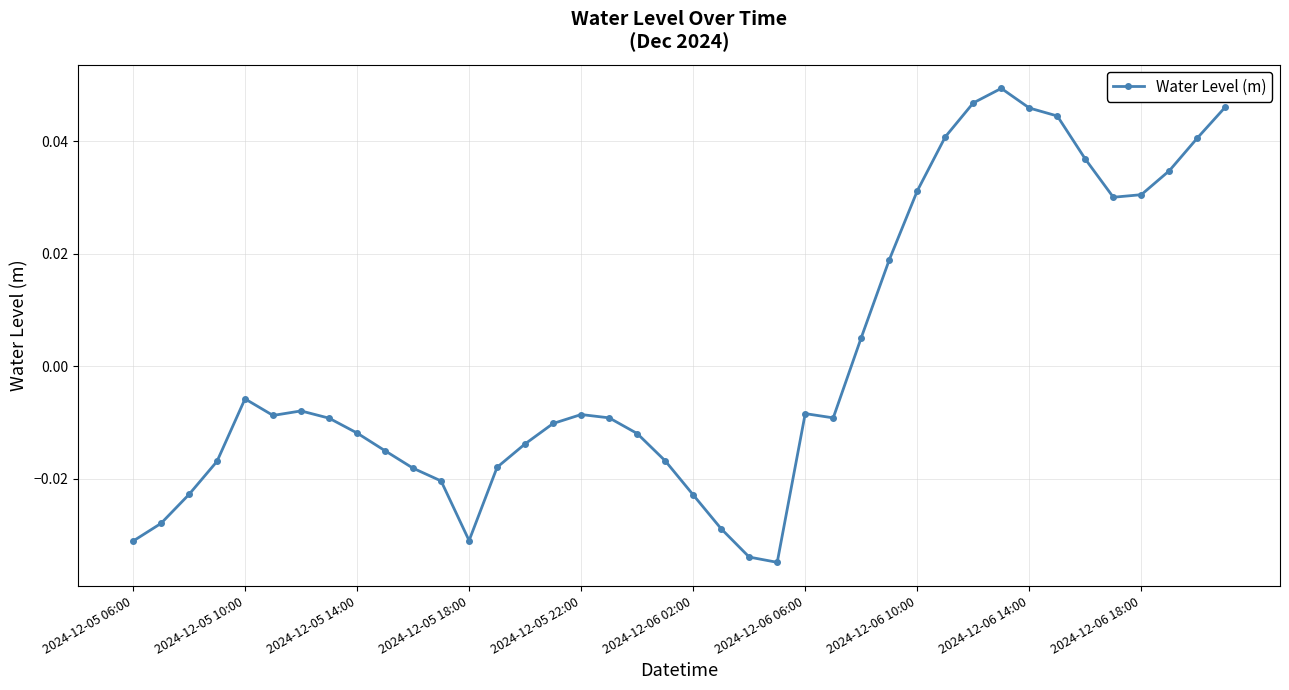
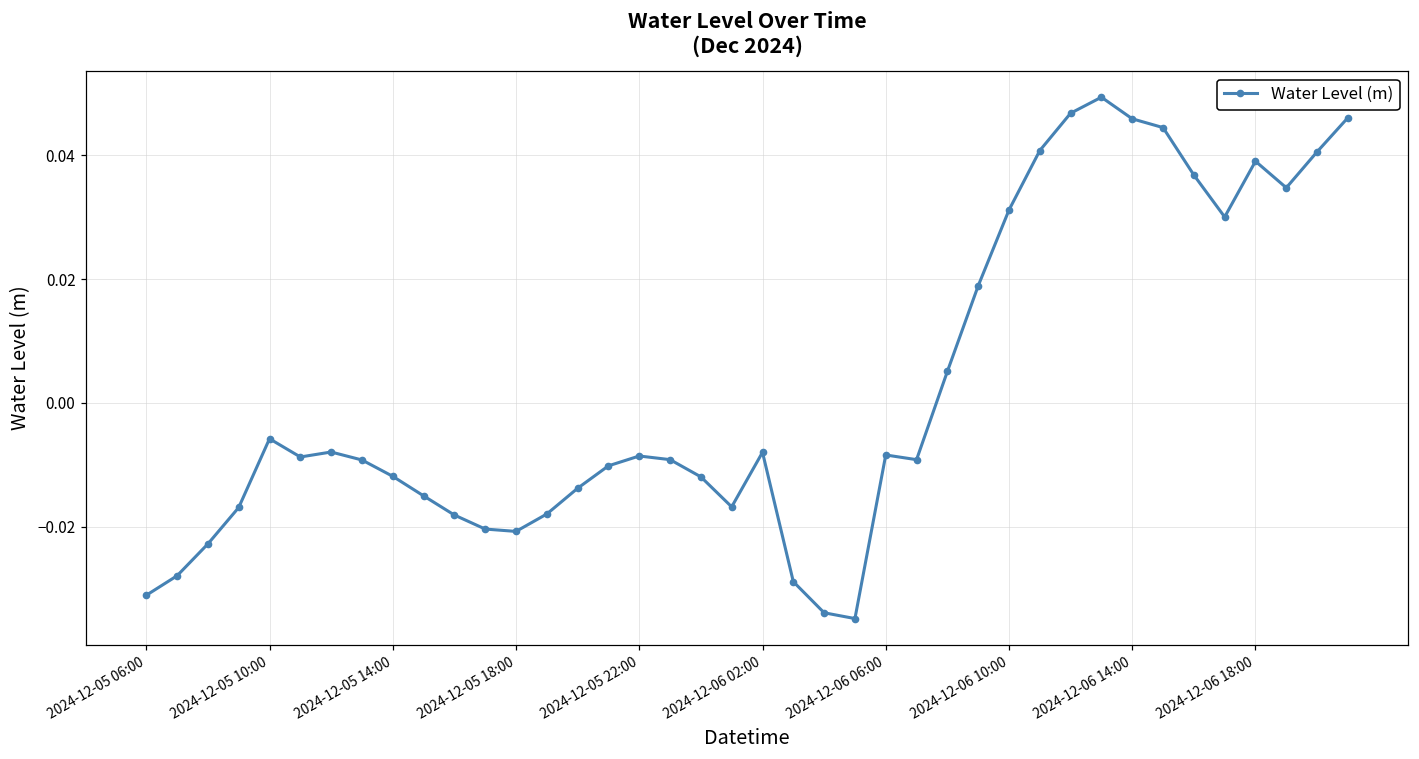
2024-12-05 18:00: -0.031 -> -0.021
2024-12-06 02:00: -0.023 -> -0.008
2024-12-06 18:00: 0.030 -> 0.039
